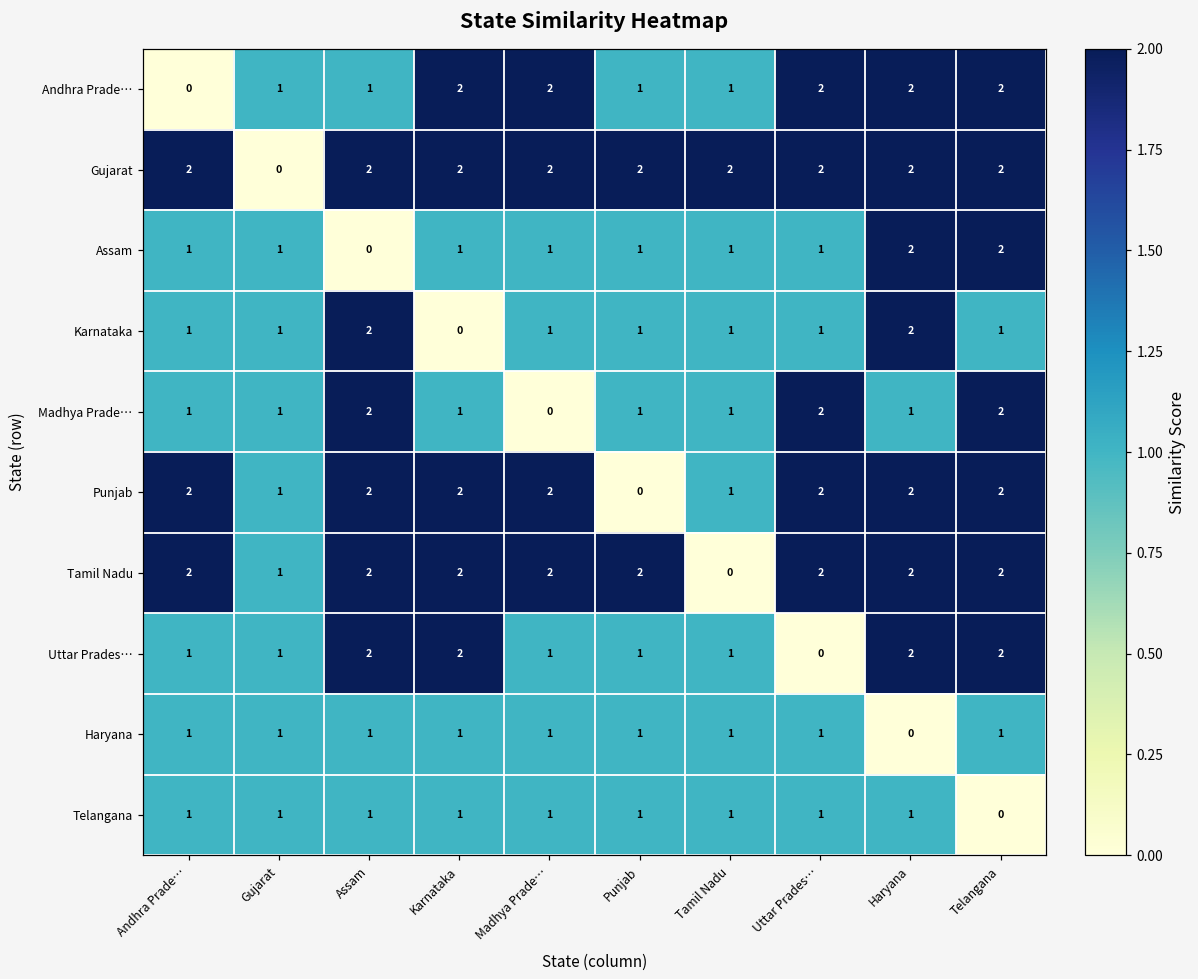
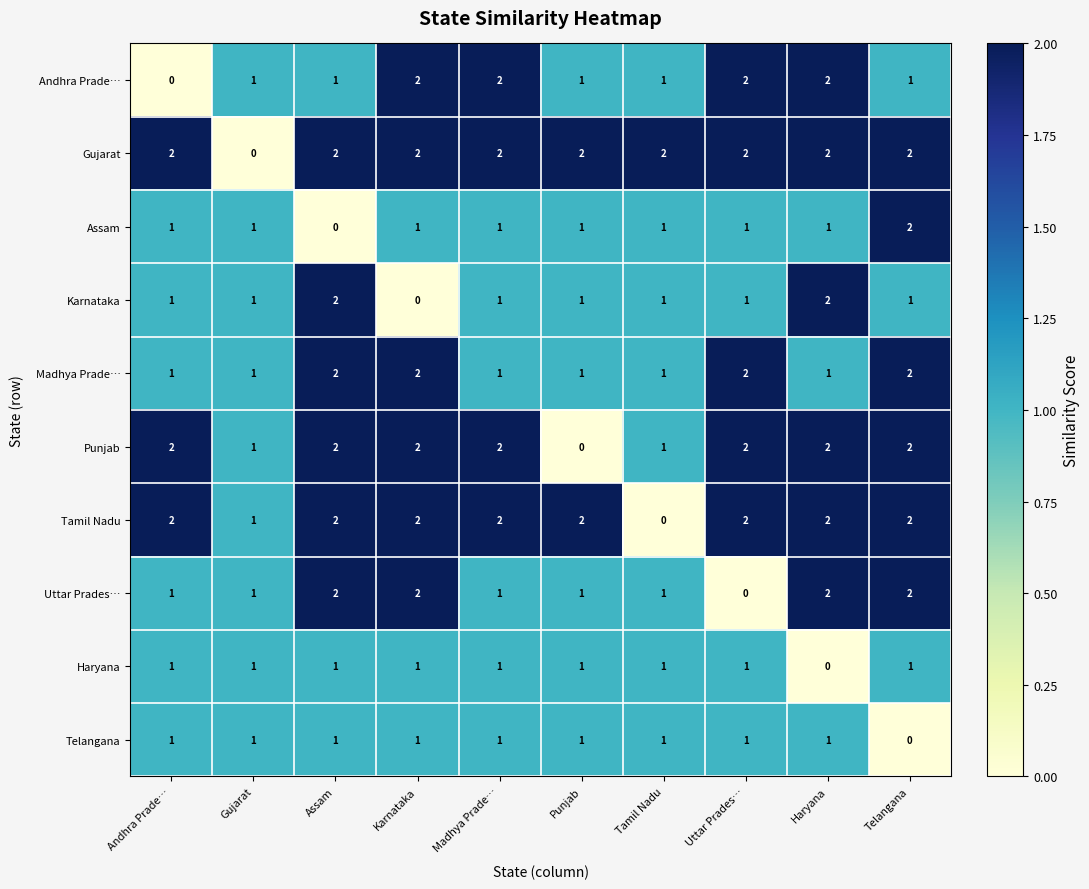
Andhra Prade…, Telangana: 2 -> 1
Assam, Haryana: 2 -> 1
Madhya Prade…, Karnataka: 1 -> 2
Madhya Prade…, Madhya Prade…: 0 -> 1
